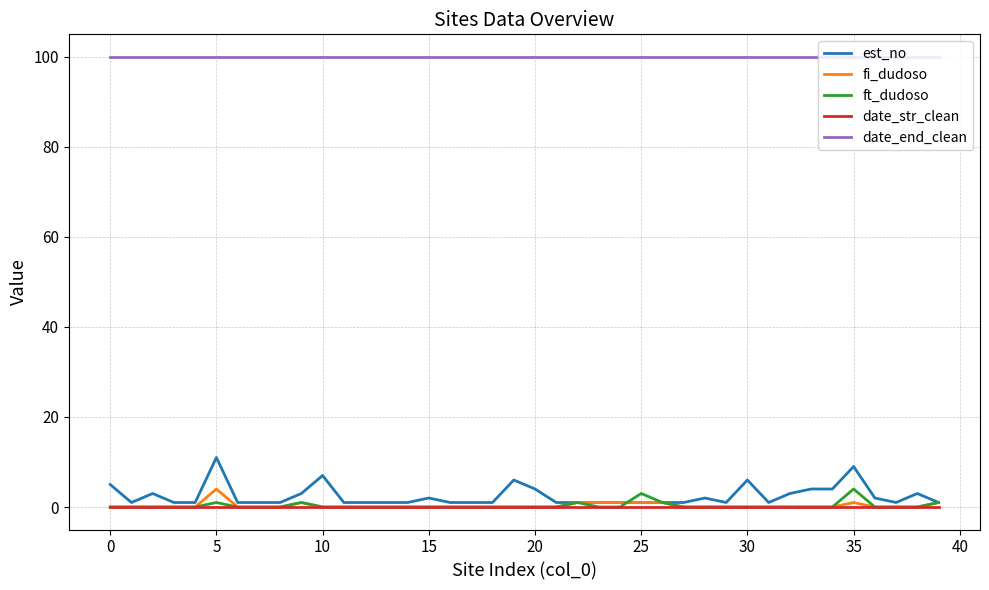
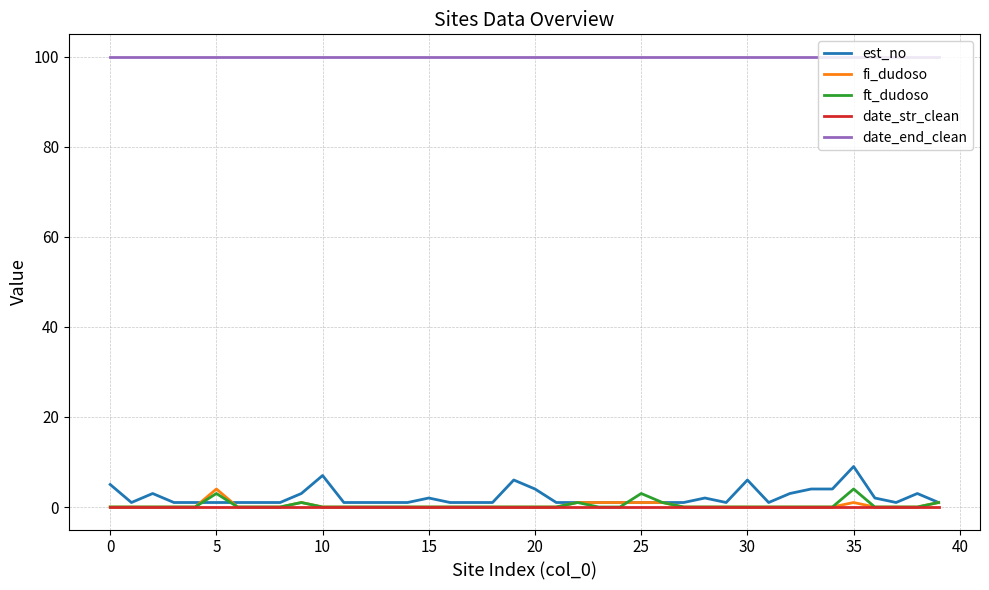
est_no, 5: 11 -> 1
ft_dudoso, 5: 1 -> 3
